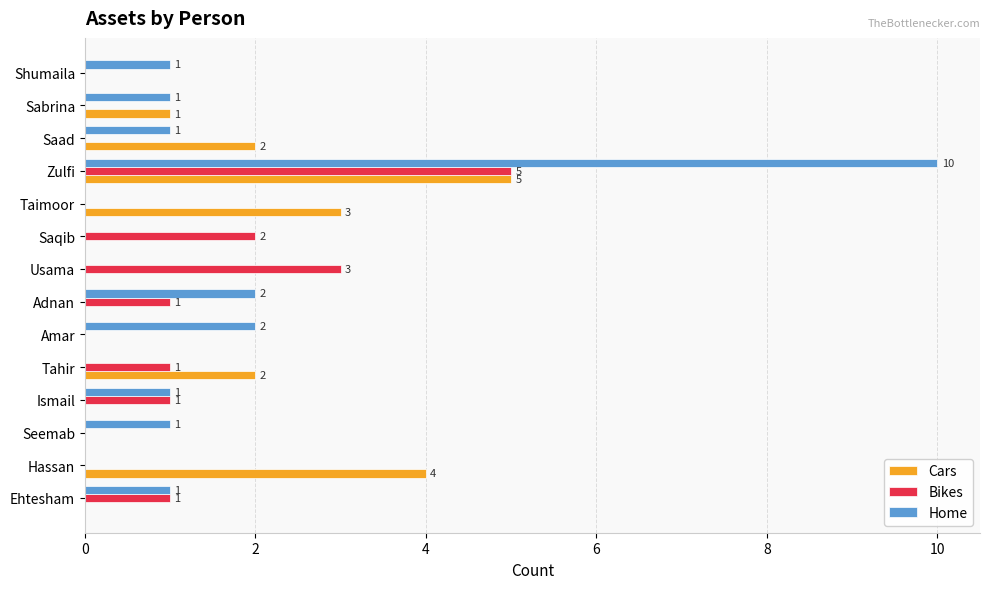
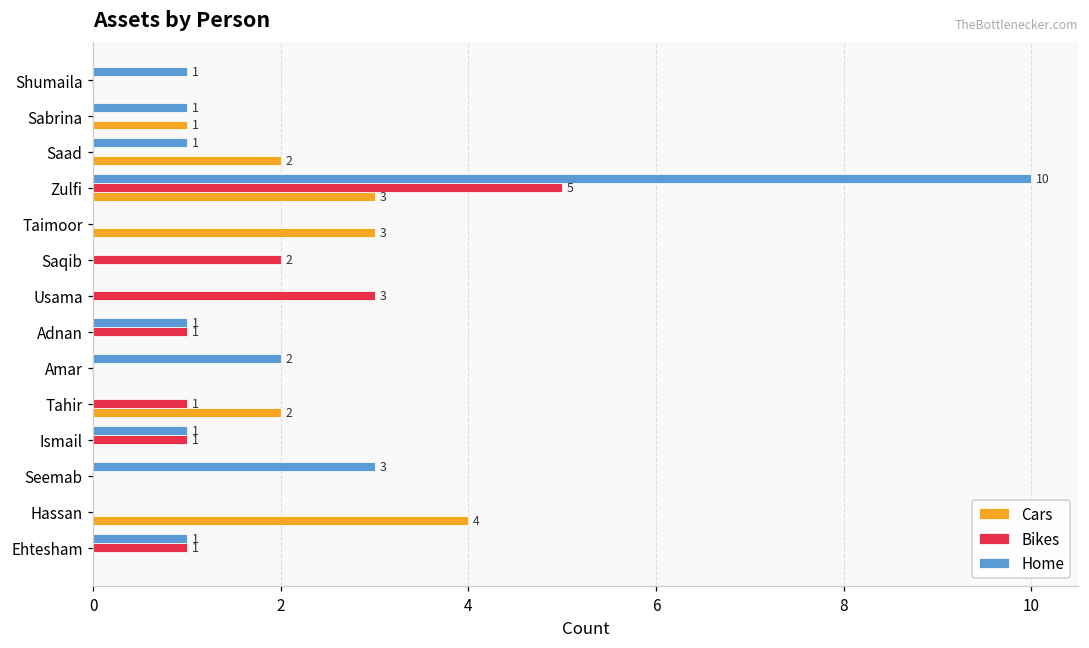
Cars, Zulfi: 5 -> 3
Home, Adnan: 2 -> 1
Home, Seemab: 1 -> 3
